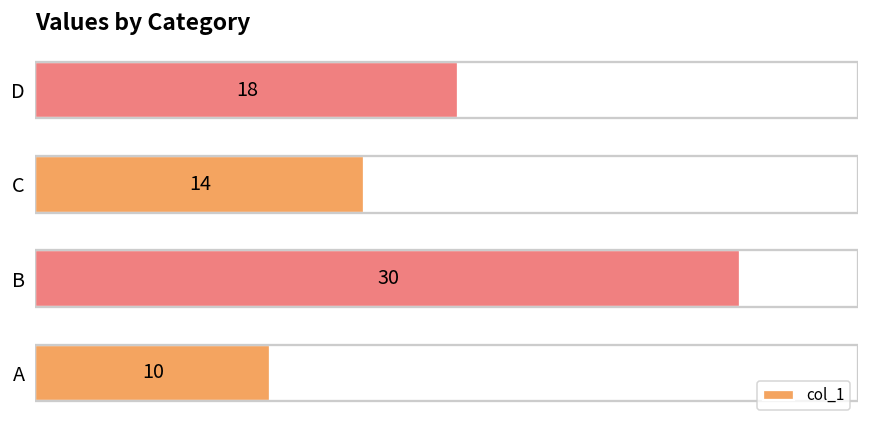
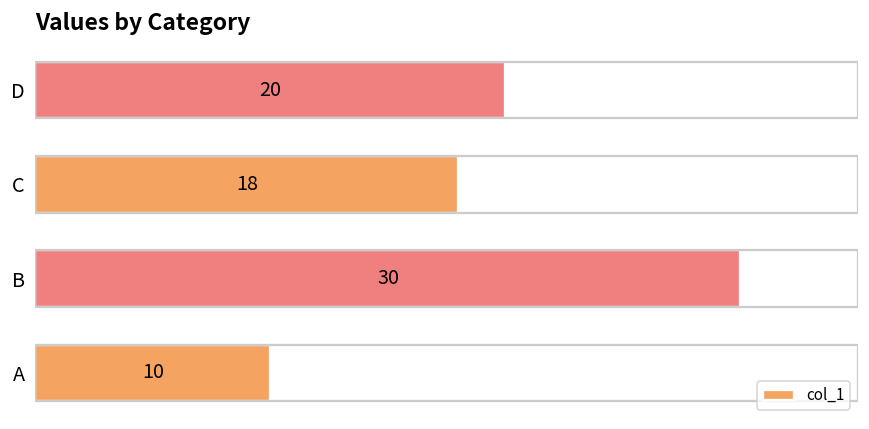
D: 18 -> 20
C: 14 -> 18
